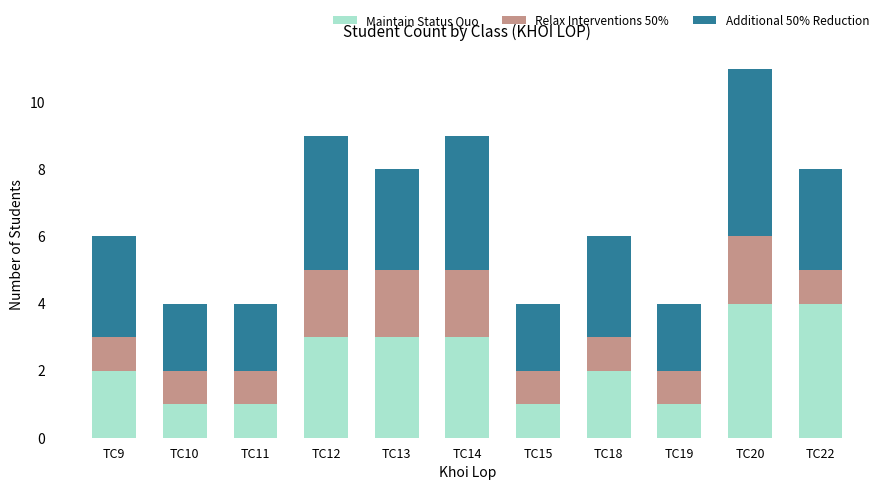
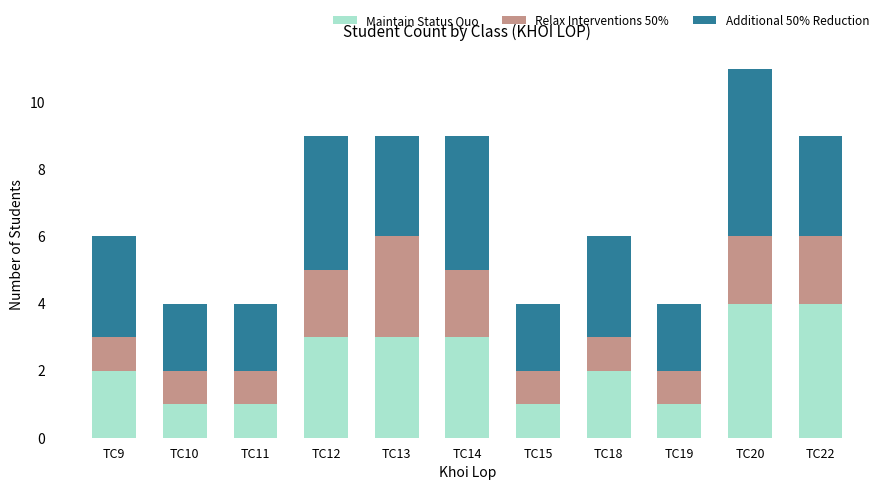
Relax Interventions 50%, TC13: 2 -> 3
Relax Interventions 50%, TC22: 1 -> 2
